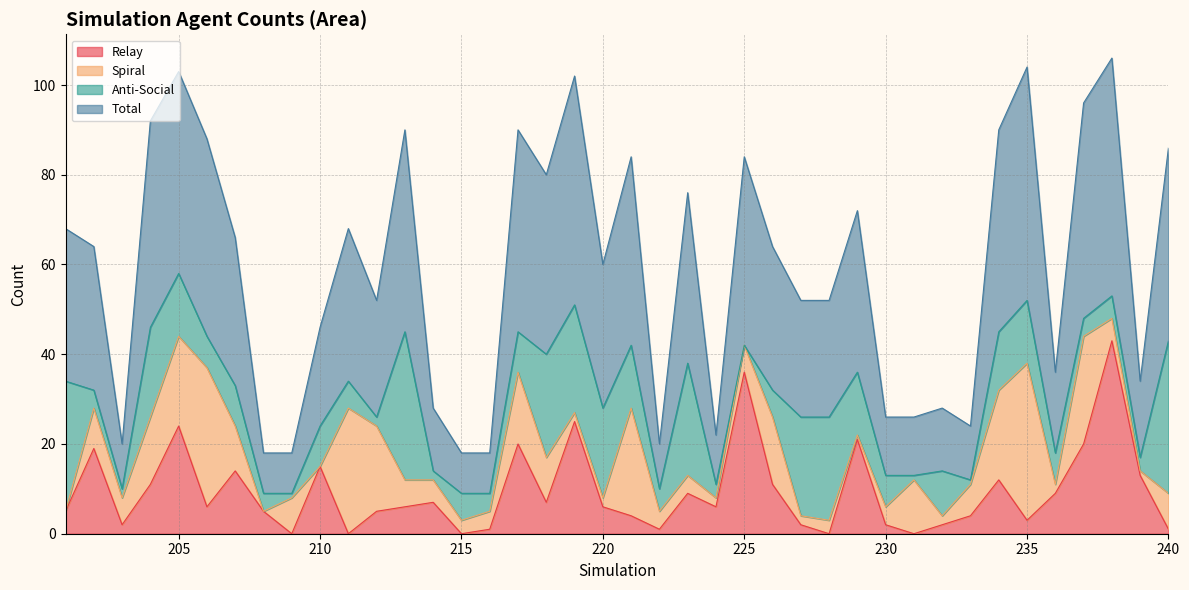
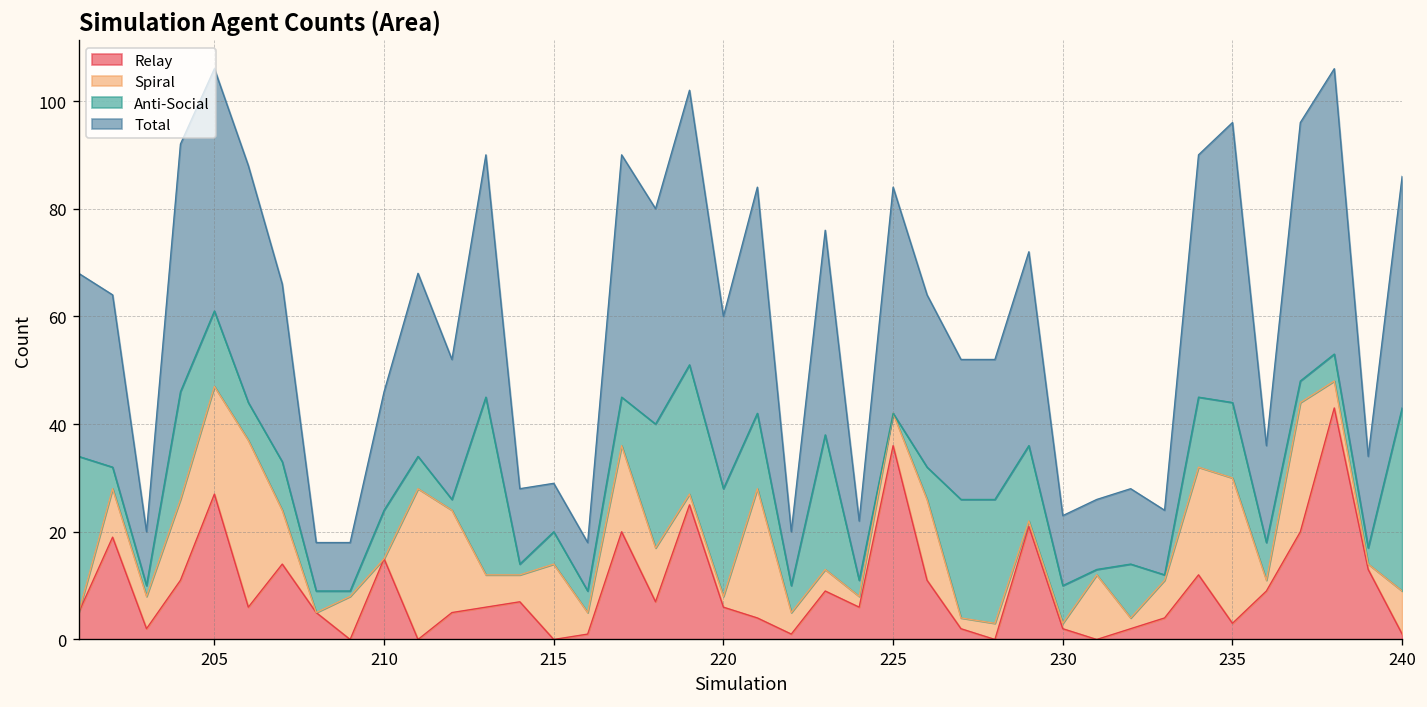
Relay, 205: 24 -> 27
Spiral, 215: 3 -> 14
Spiral, 230: 4 -> 1
Spiral, 235: 35 -> 27
